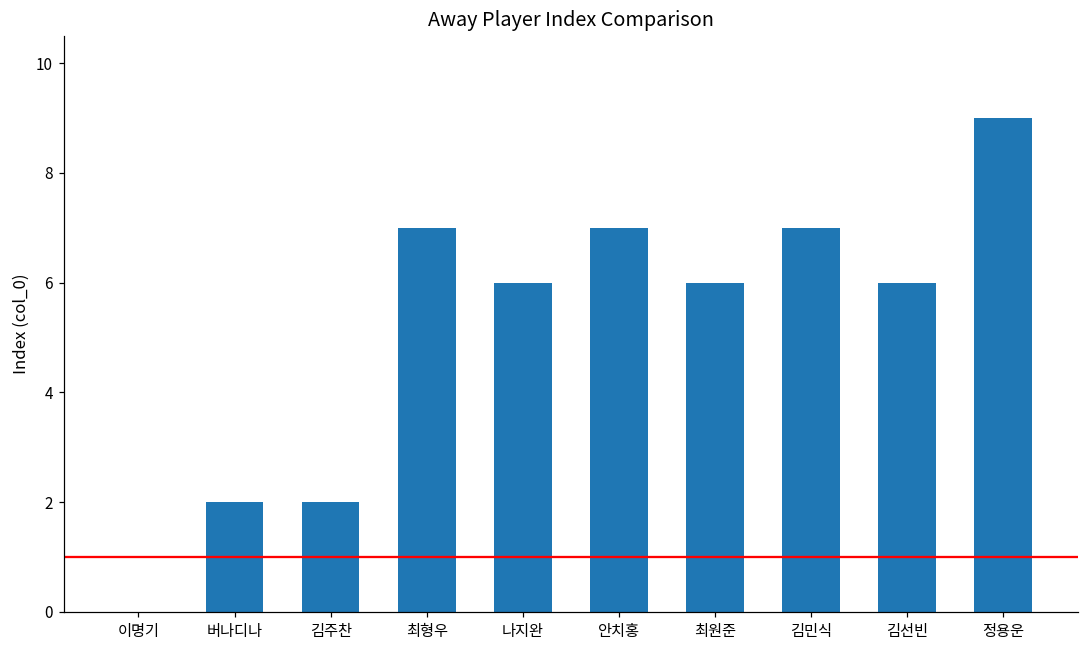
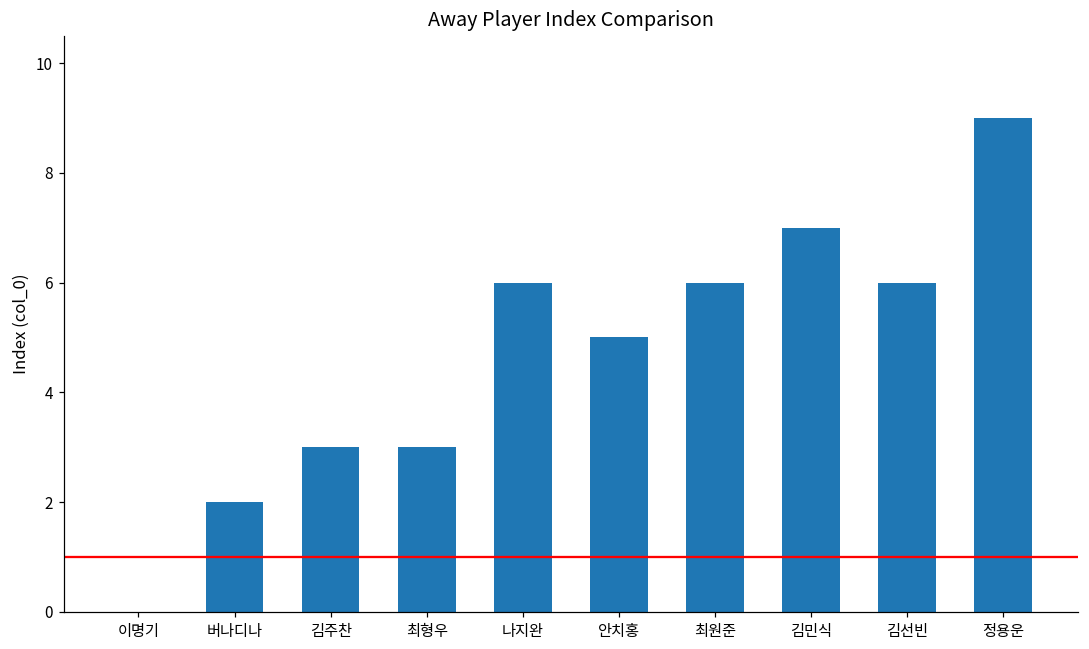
김주찬: 2 -> 3
최형우: 7 -> 3
안치홍: 7 -> 5
